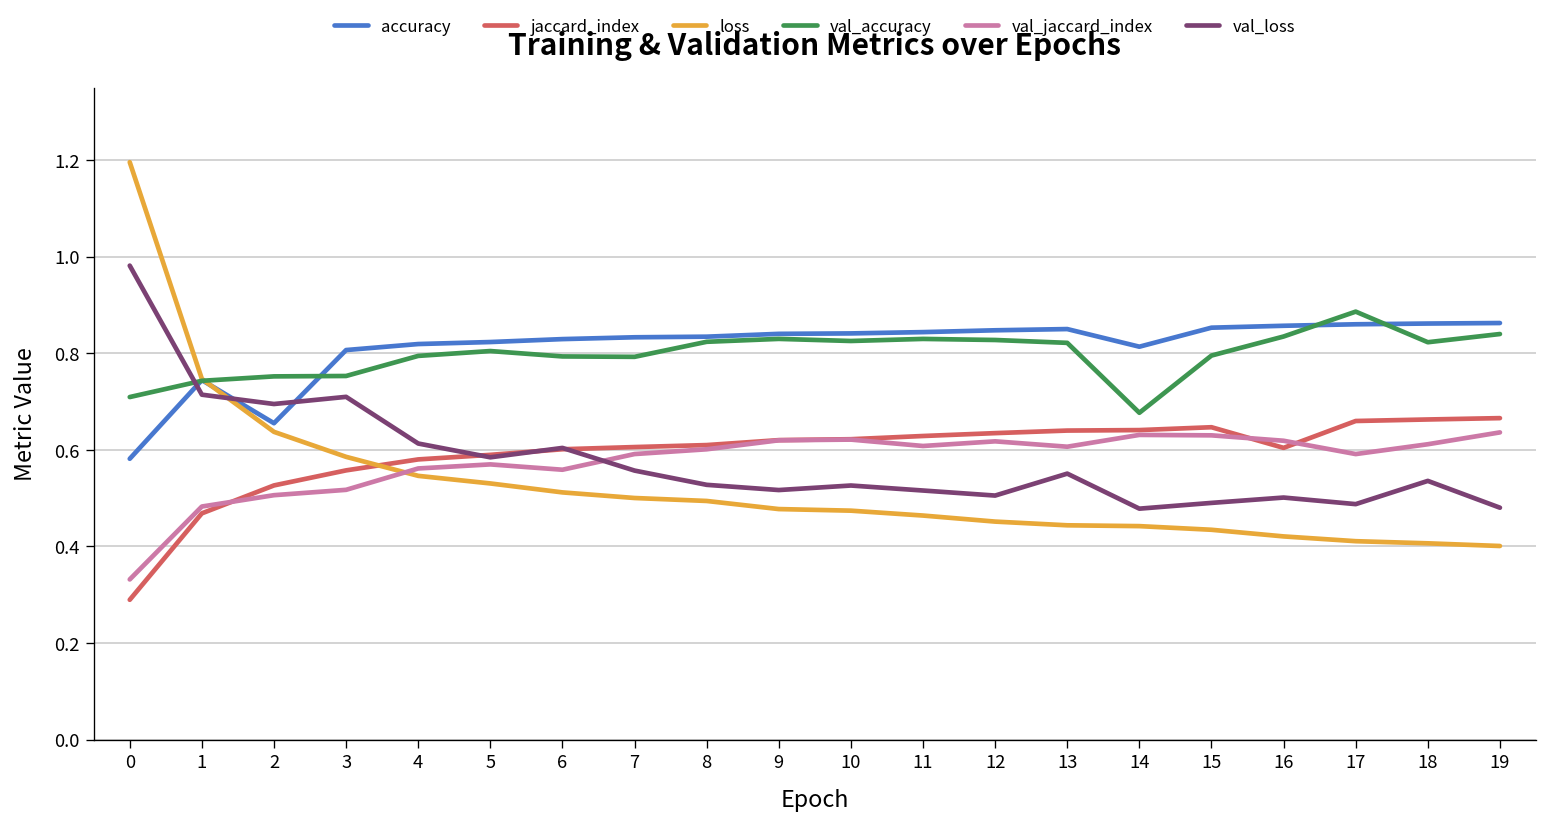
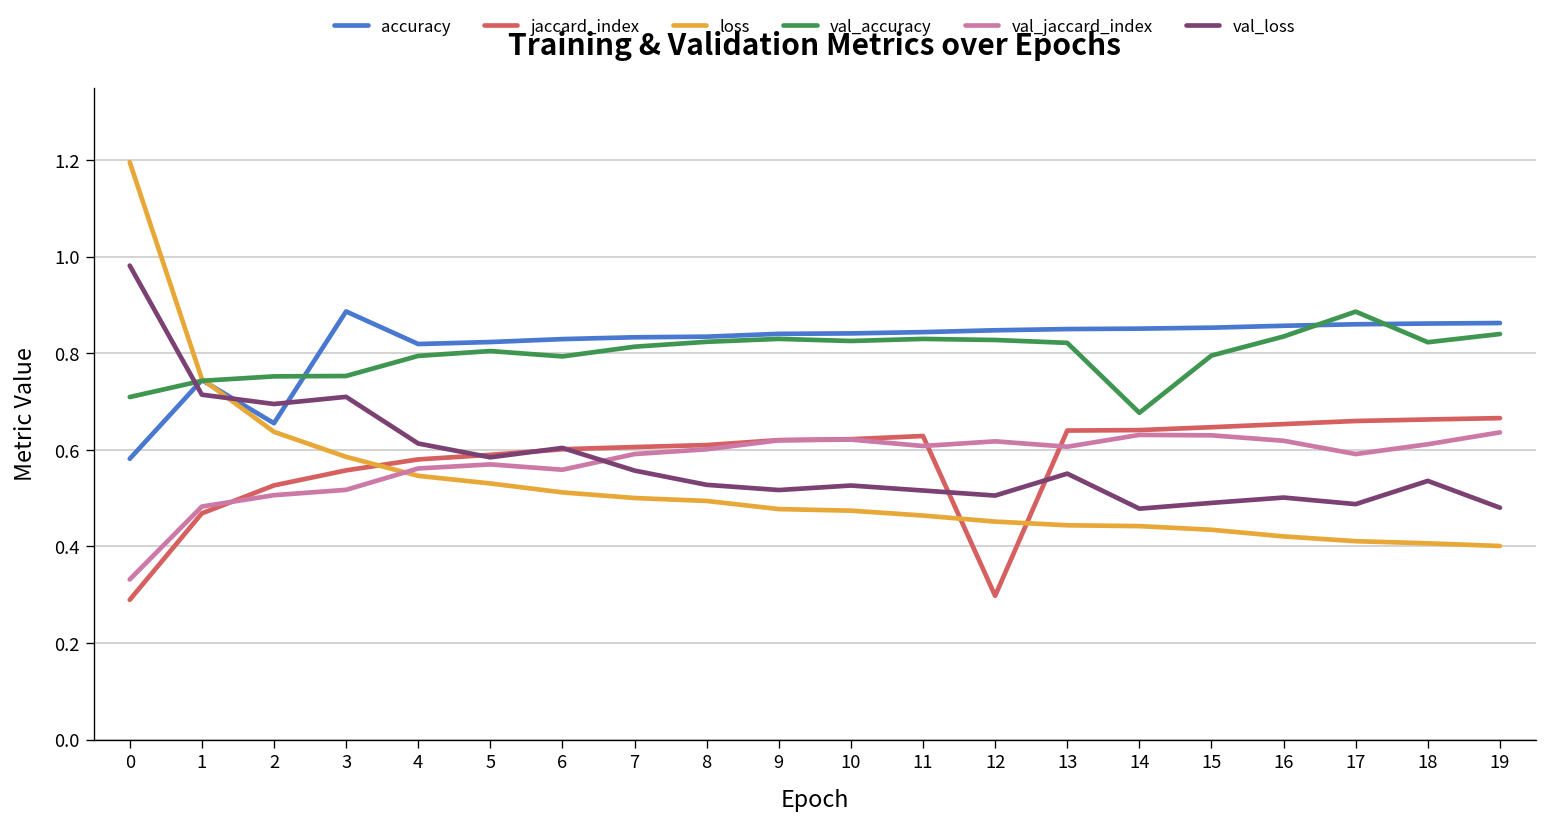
accuracy, 3: 0.81 -> 0.89
val_accuracy, 7: 0.79 -> 0.81
jaccard_index, 12: 0.63 -> 0.30
accuracy, 14: 0.81 -> 0.85
jaccard_index, 16: 0.60 -> 0.65
